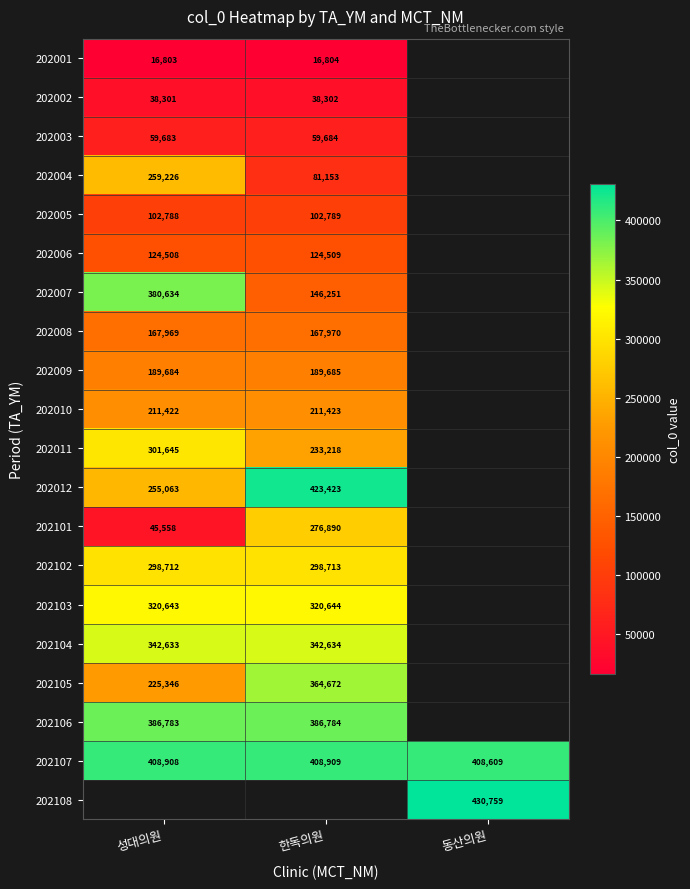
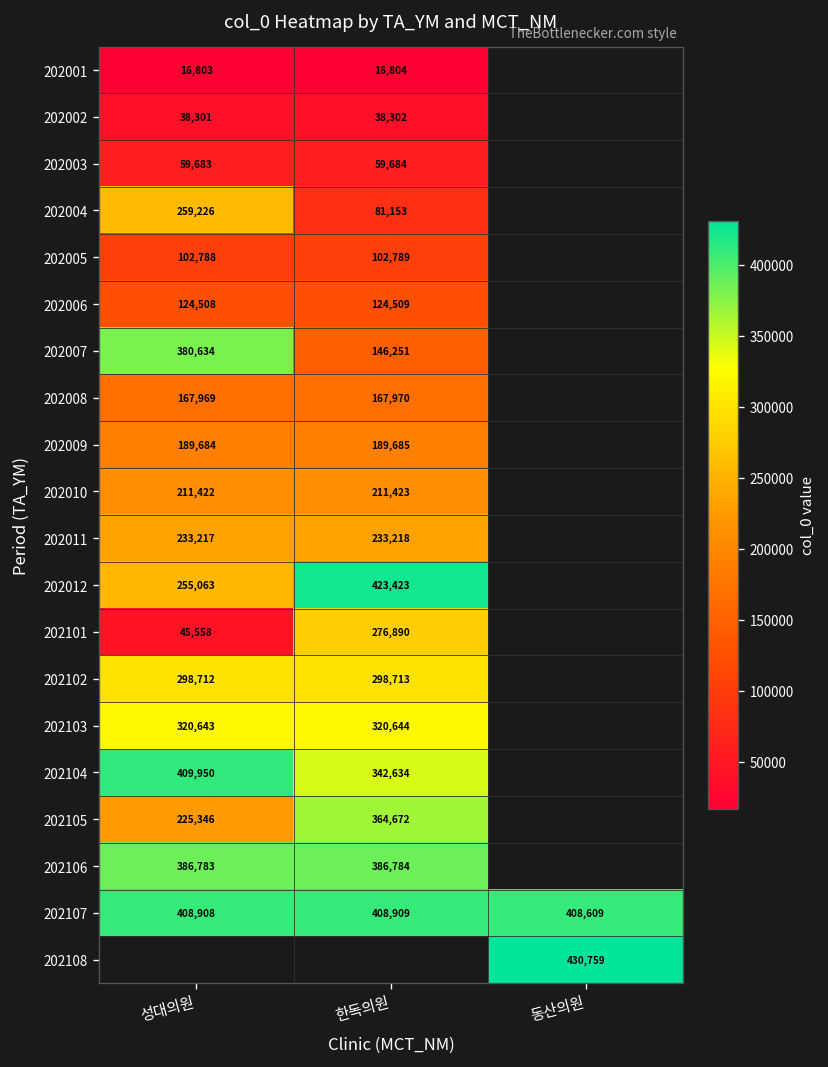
202011, 성대의원: 301,645 -> 233,217
202104, 성대의원: 342,633 -> 409,950
